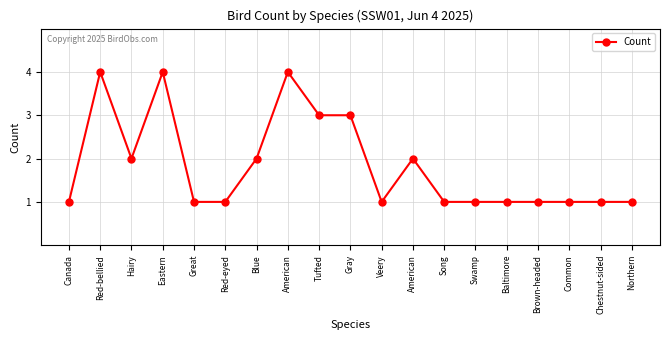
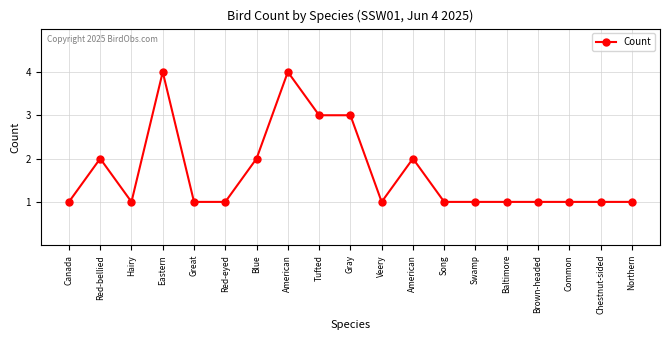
Red-bellied: 4 -> 2
Hairy: 2 -> 1
